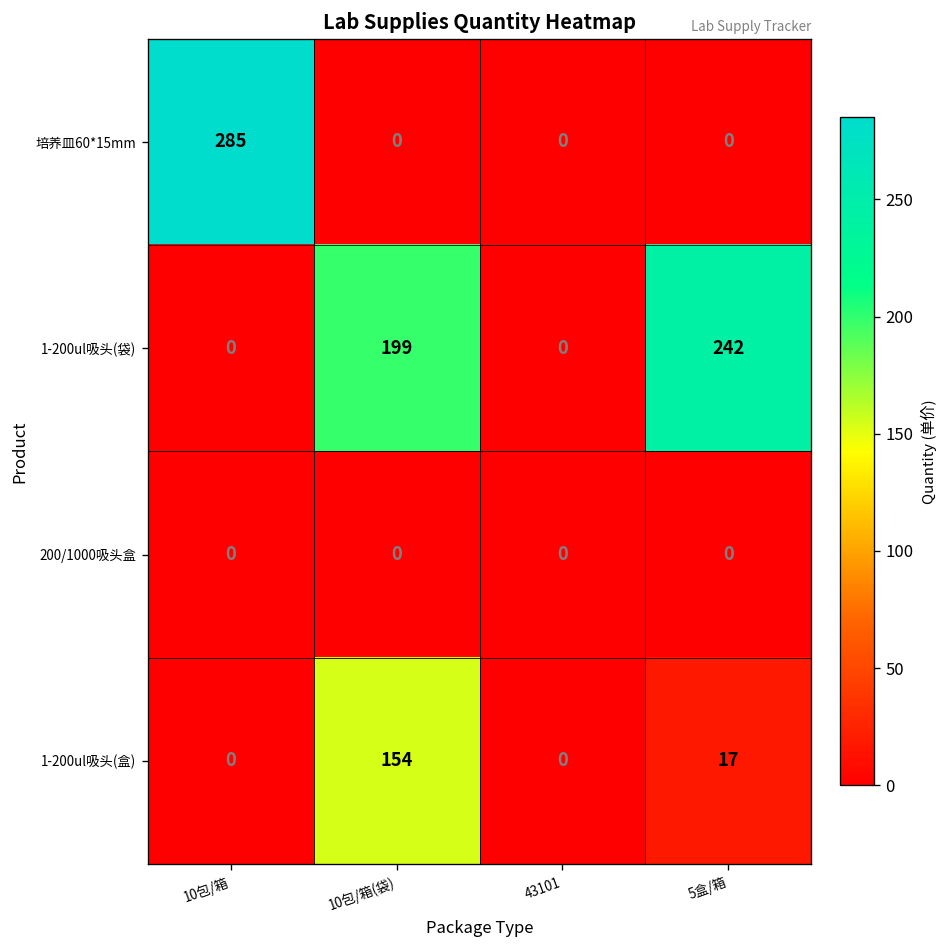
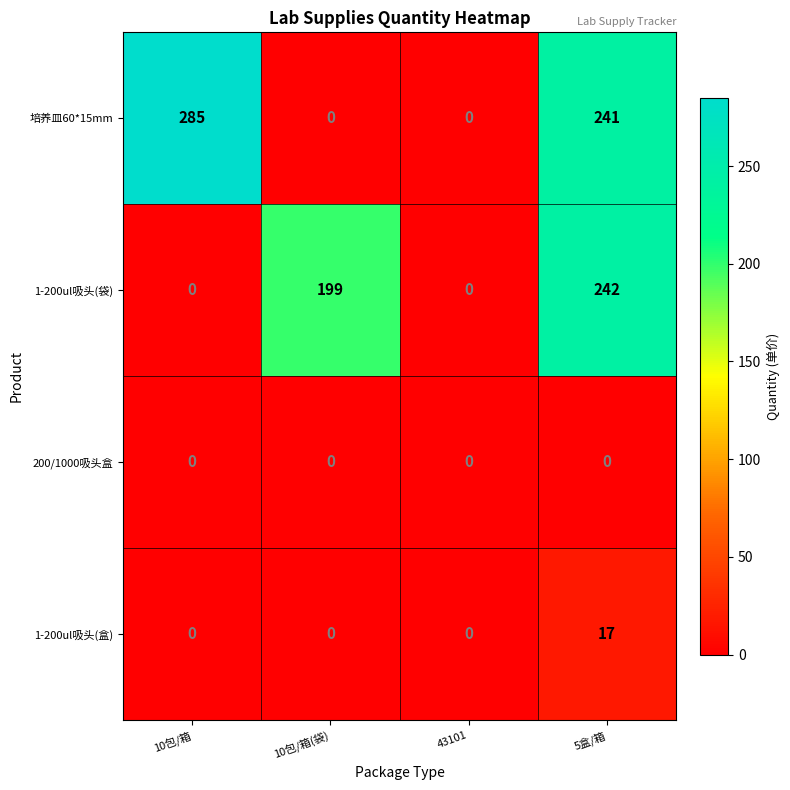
培养皿60*15mm, 5盒/箱: 0 -> 241
1-200ul吸头(盒), 10包/箱(袋): 154 -> 0
